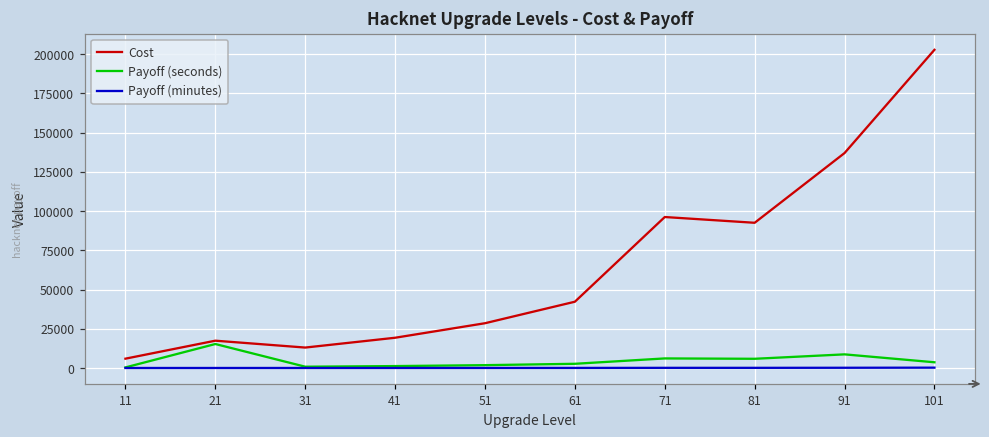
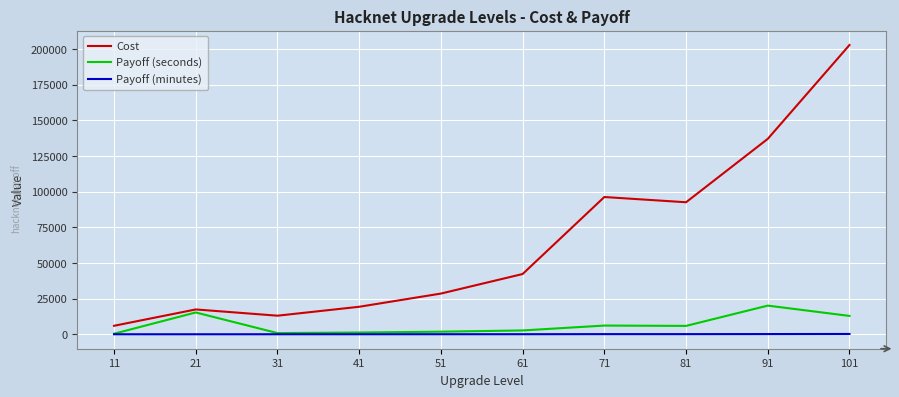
Payoff (seconds), 91: 9000 -> 20000
Payoff (seconds), 101: 4000 -> 13000
